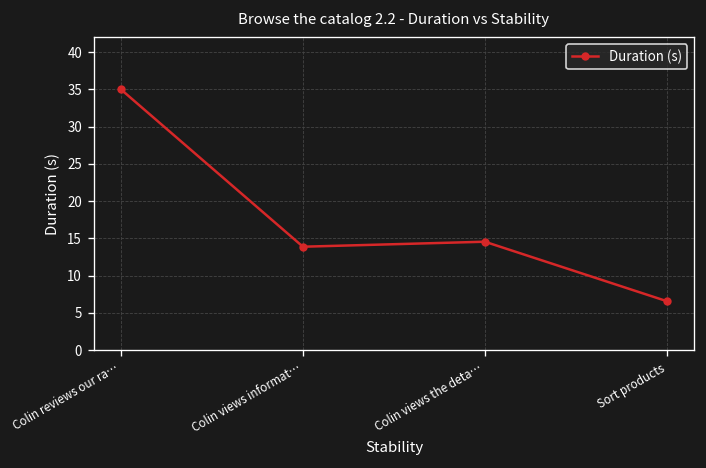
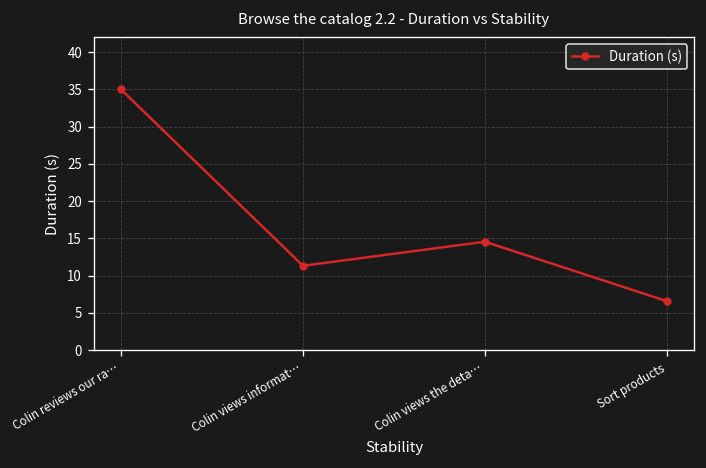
Colin views informat…: 14 -> 11
